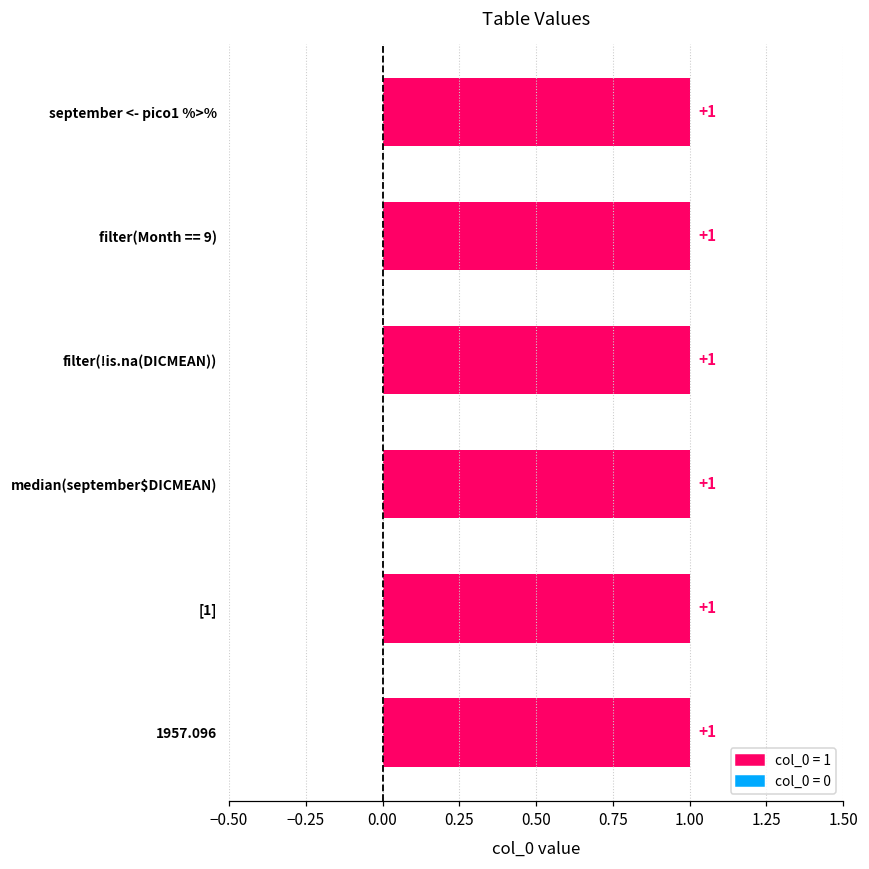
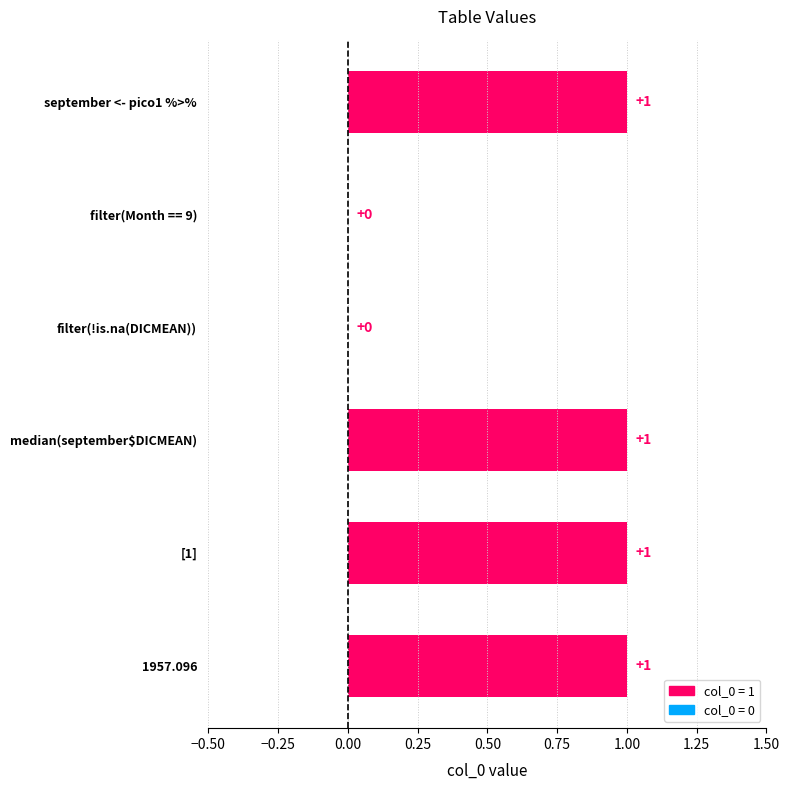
filter(Month == 9): +1 -> +0
filter(!is.na(DICMEAN)): +1 -> +0
